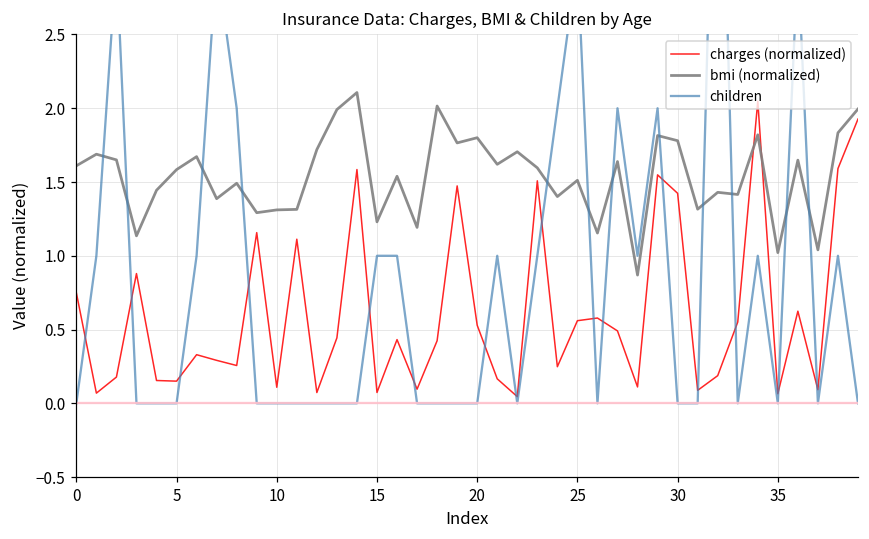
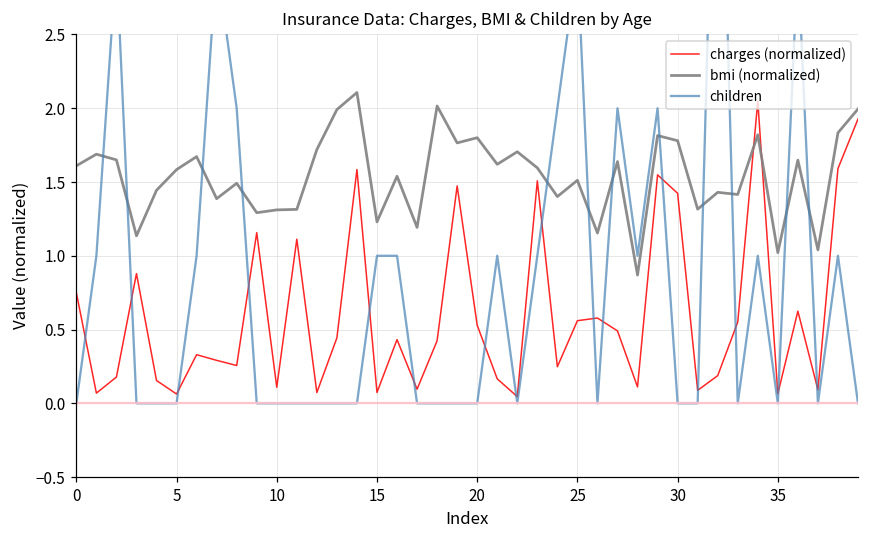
charges (normalized), 5: 0.15 -> 0.06
